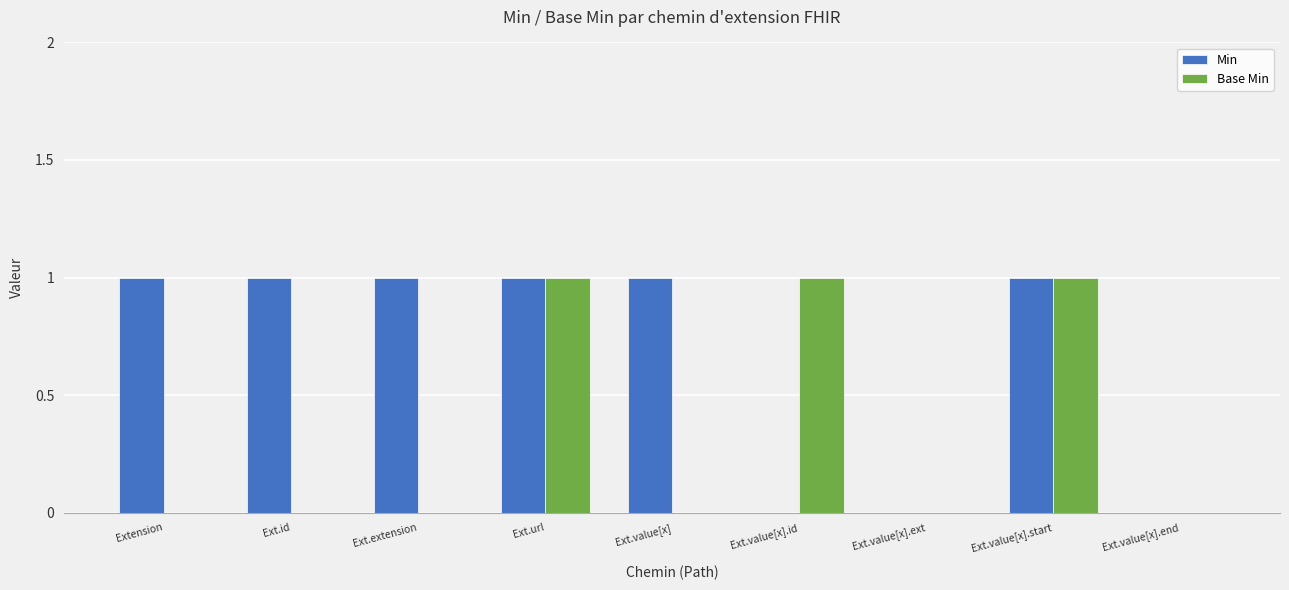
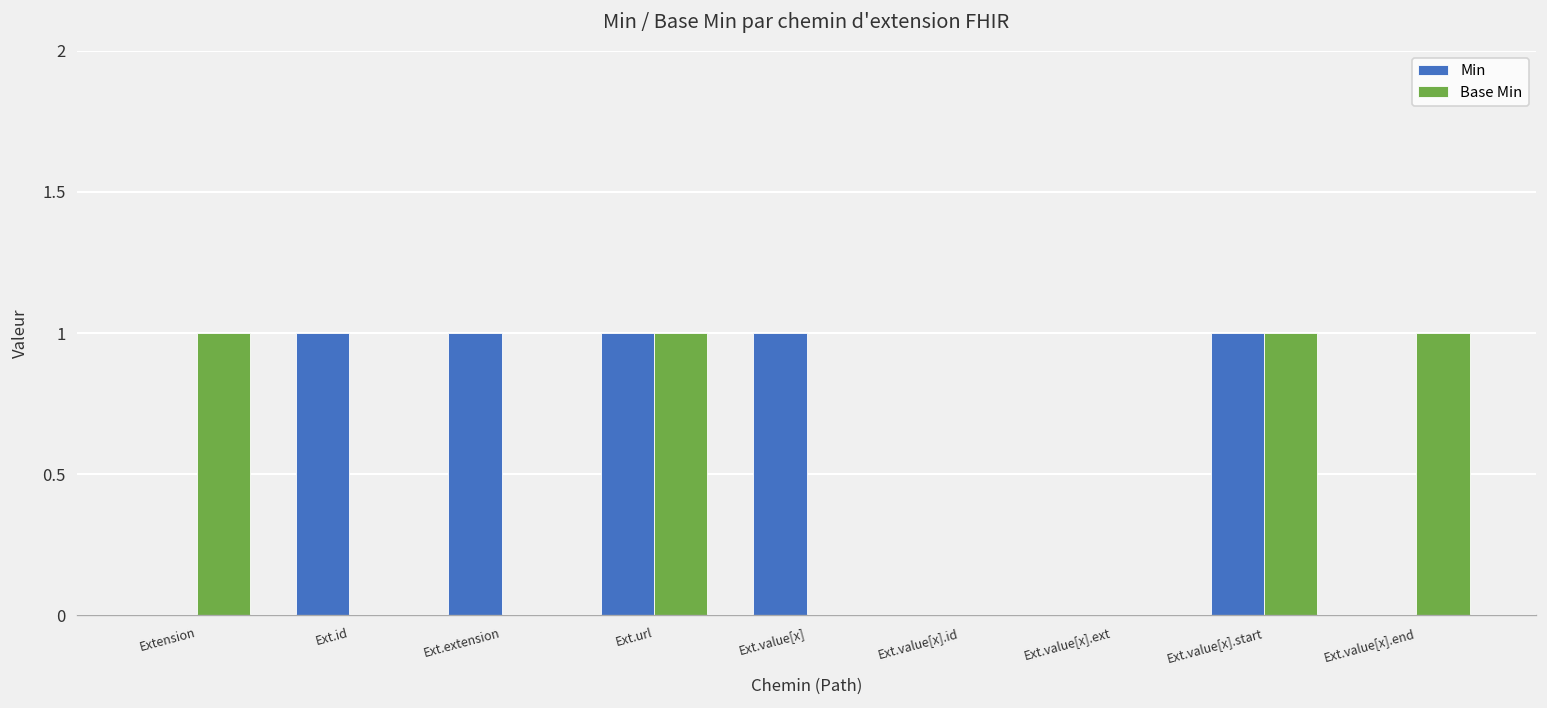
Min, Extension: 1 -> 0
Base Min, Extension: 0 -> 1
Base Min, Ext.value[x].id: 1 -> 0
Base Min, Ext.value[x].end: 0 -> 1
